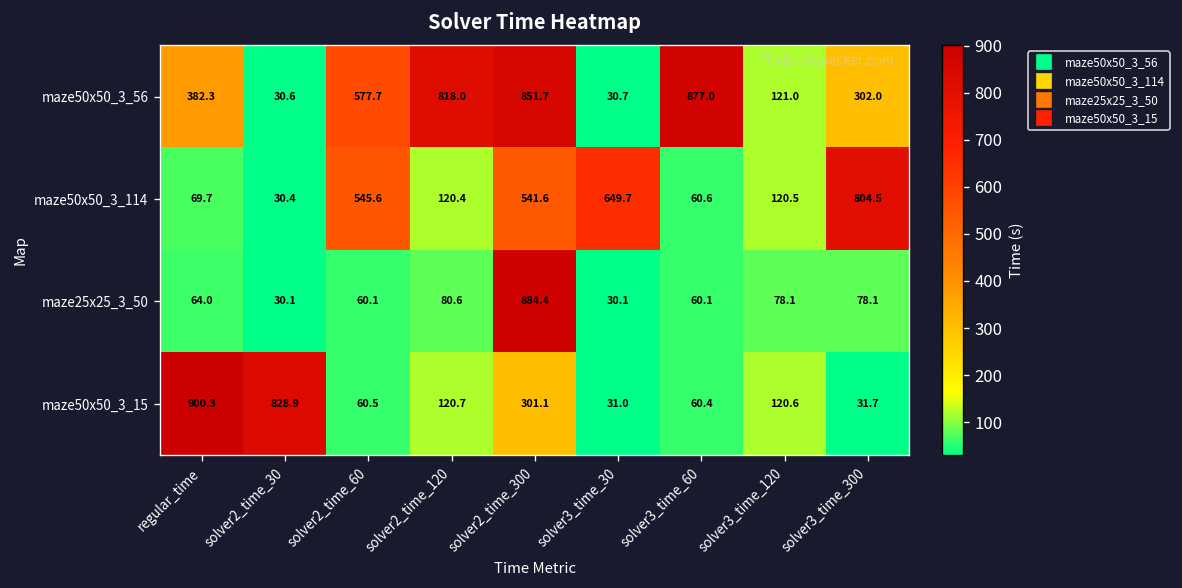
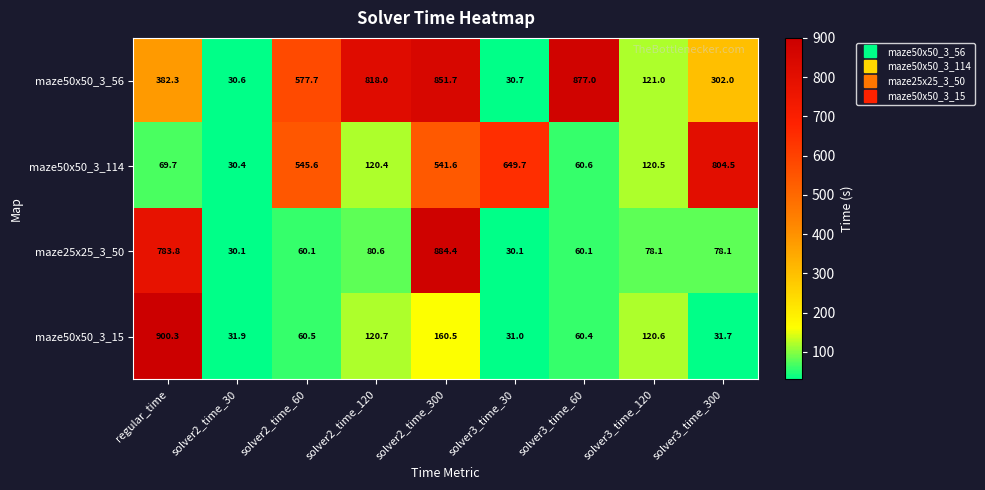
maze25x25_3_50, regular_time: 64.0 -> 783.8
maze50x50_3_15, solver2_time_30: 828.9 -> 31.9
maze50x50_3_15, solver2_time_300: 301.1 -> 160.5
